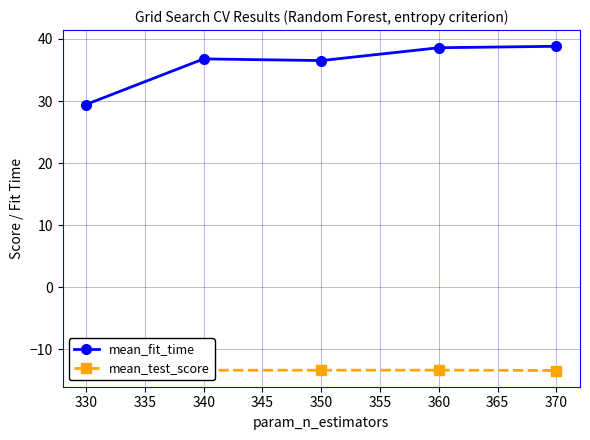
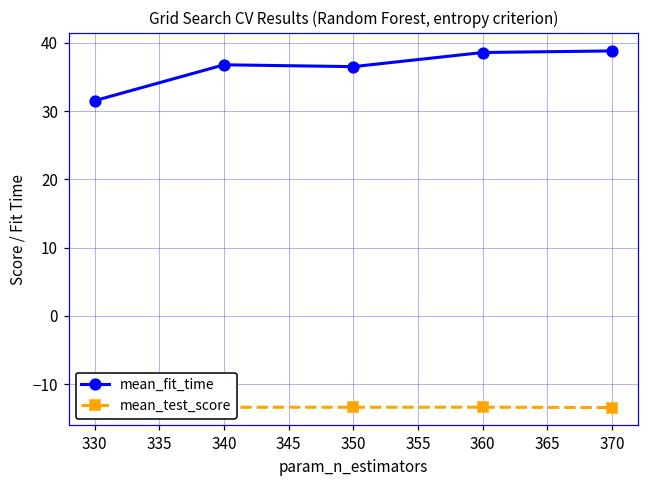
mean_fit_time, 330: 29 -> 32
